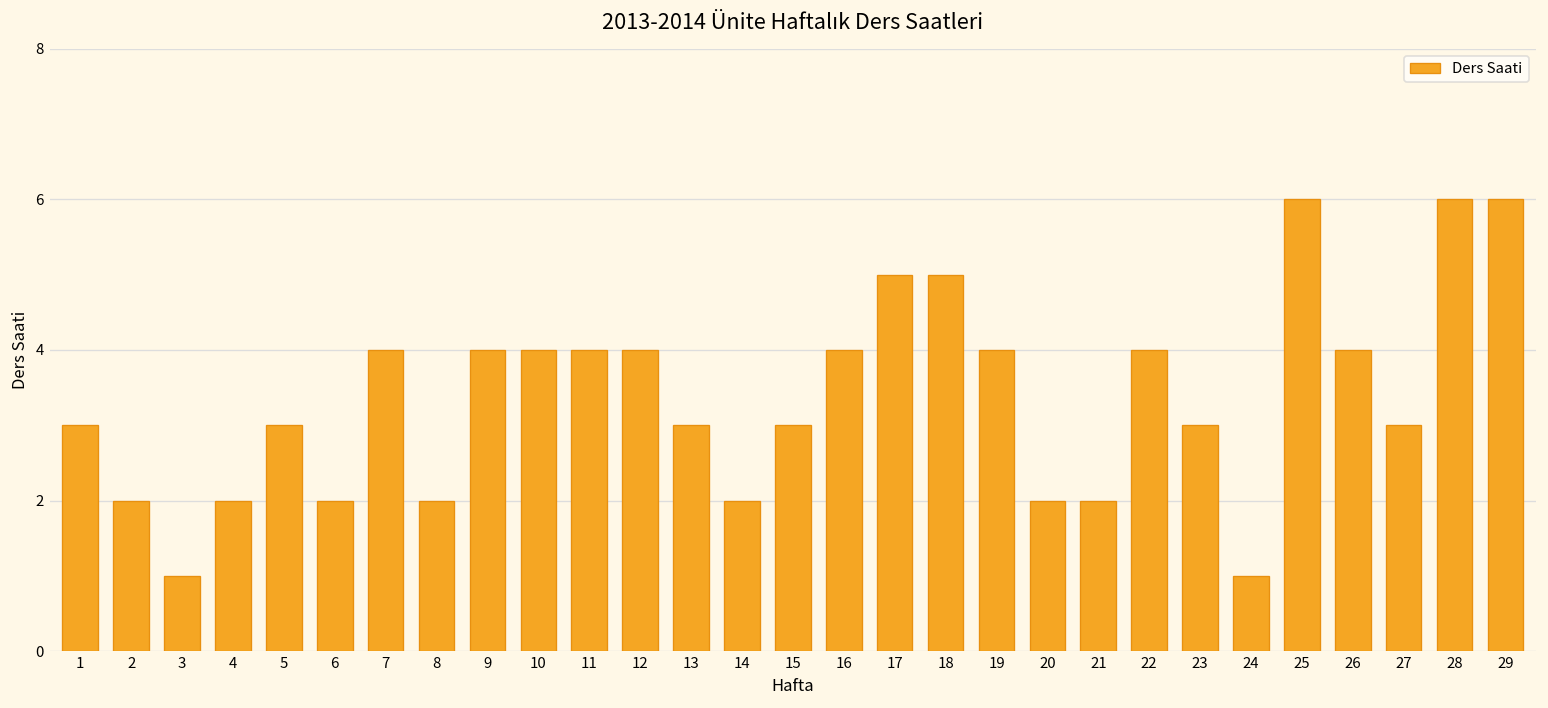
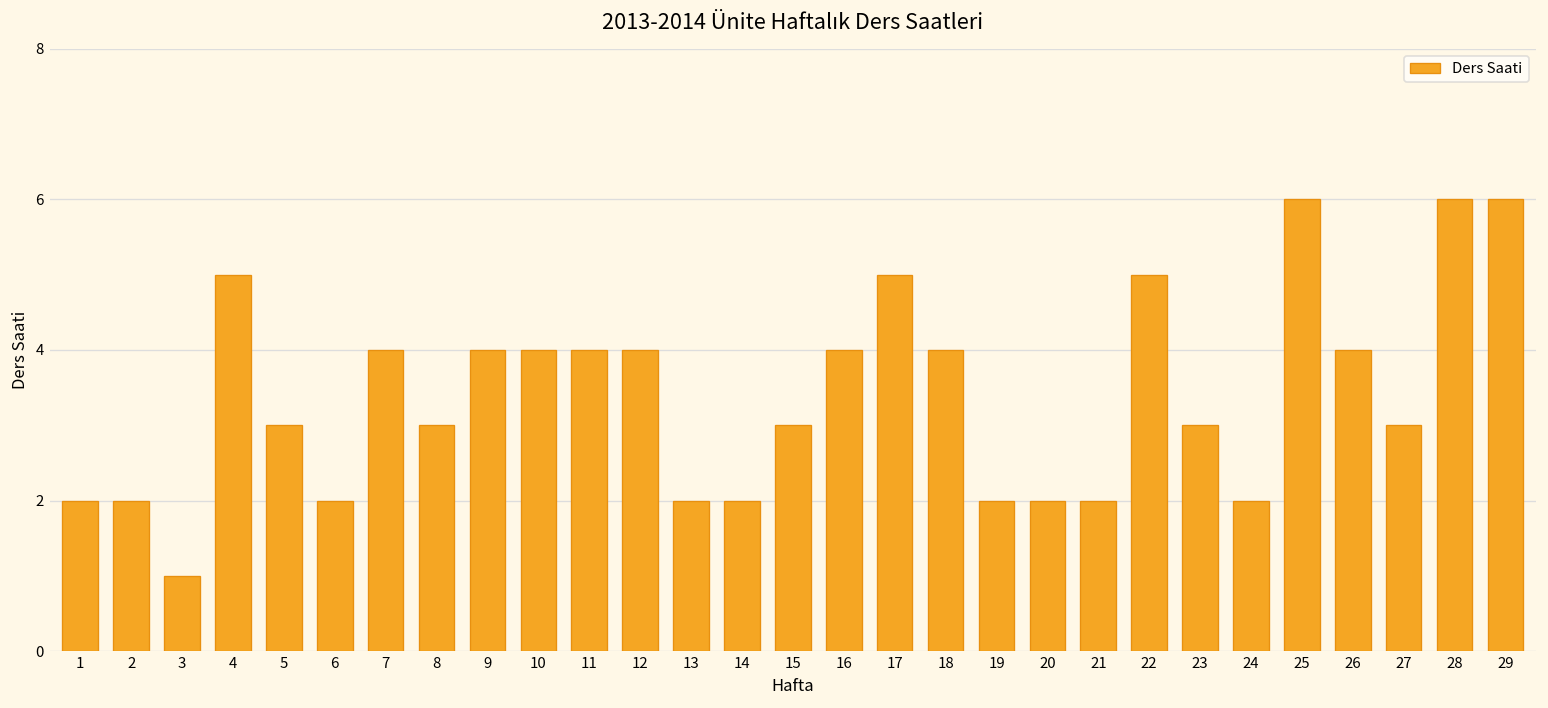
1: 3 -> 2
4: 2 -> 5
8: 2 -> 3
13: 3 -> 2
18: 5 -> 4
19: 4 -> 2
22: 4 -> 5
24: 1 -> 2
